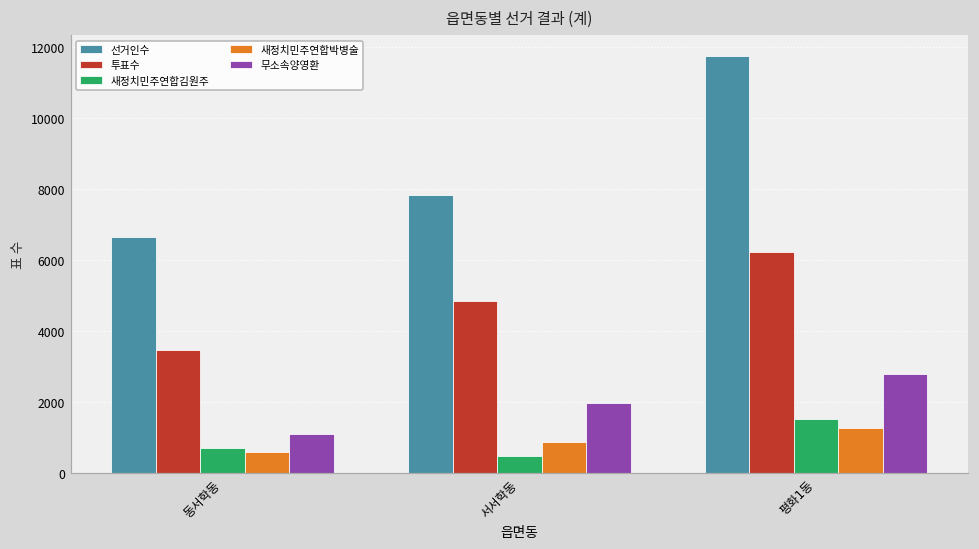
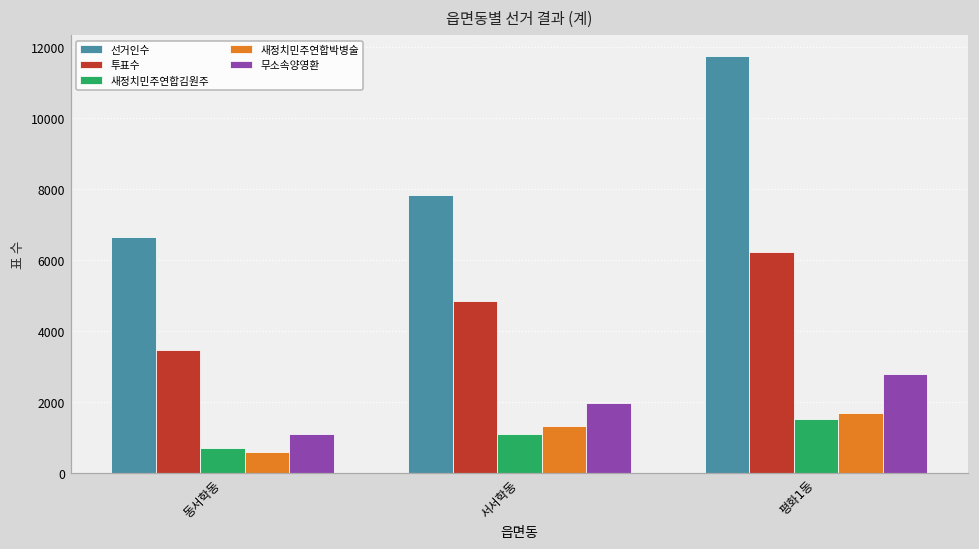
새정치민주연합김원주, 서서학동: 500 -> 1100
새정치민주연합박병술, 서서학동: 900 -> 1300
새정치민주연합박병술, 평화1동: 1300 -> 1700
